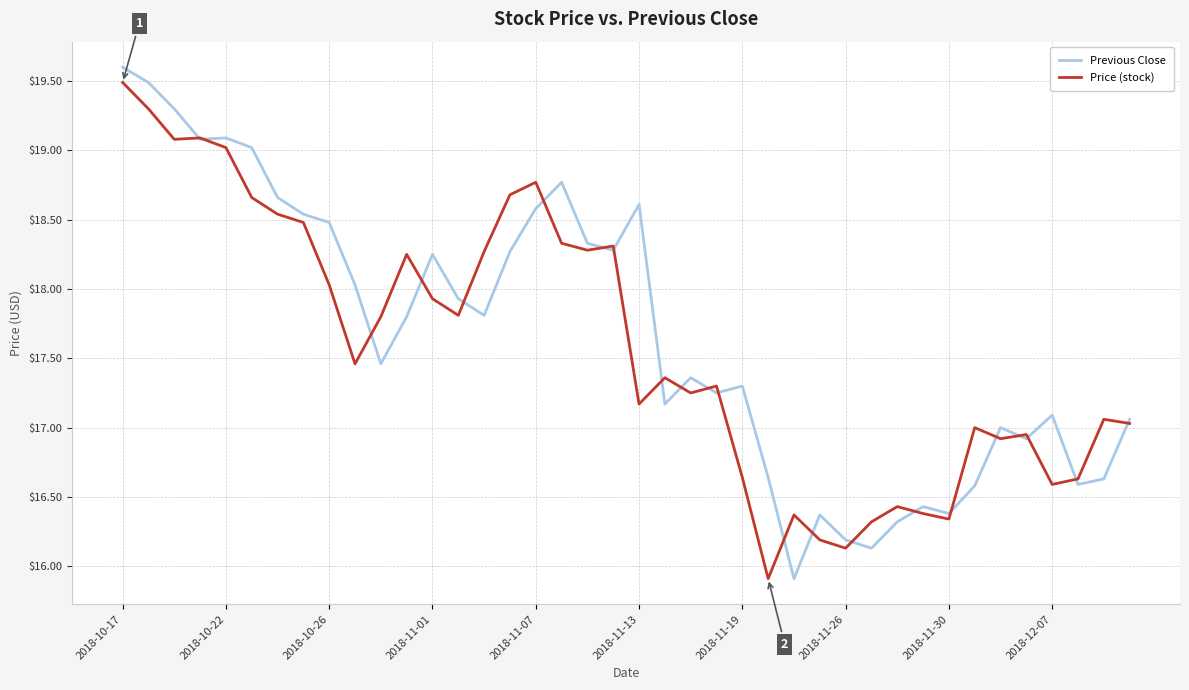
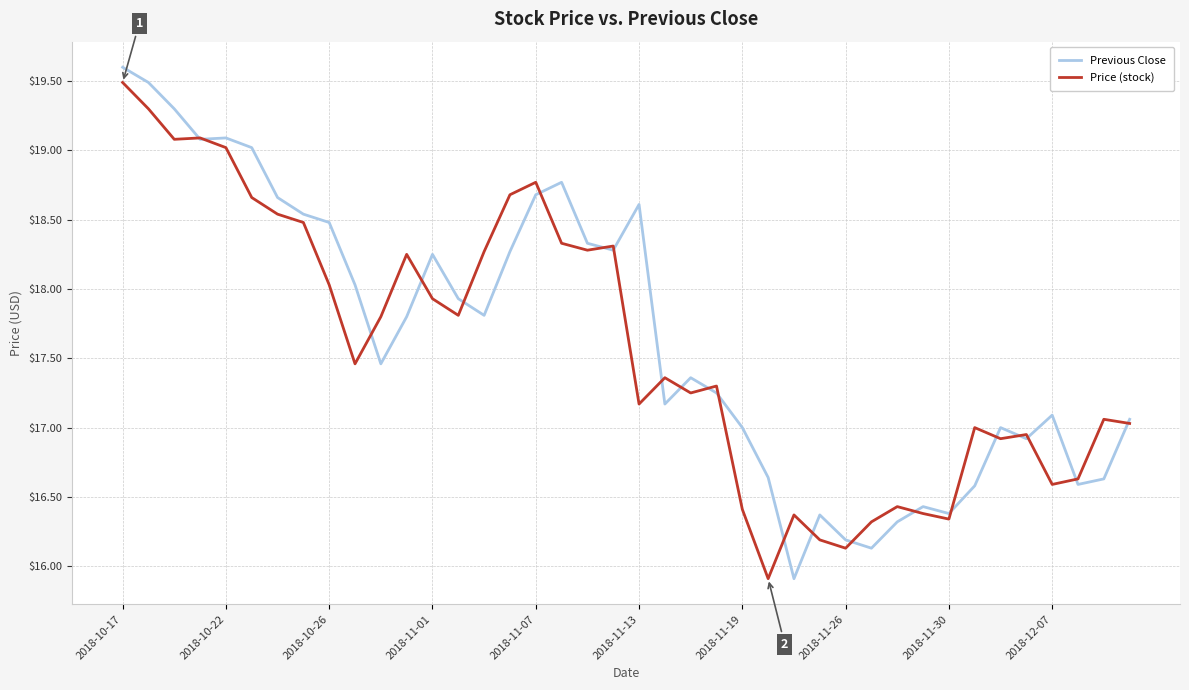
Previous Close, 2018-11-07: $18.58 -> $18.68
Previous Close, 2018-11-19: $17.3 -> $17.0
Price (stock), 2018-11-19: $16.64 -> $16.41
